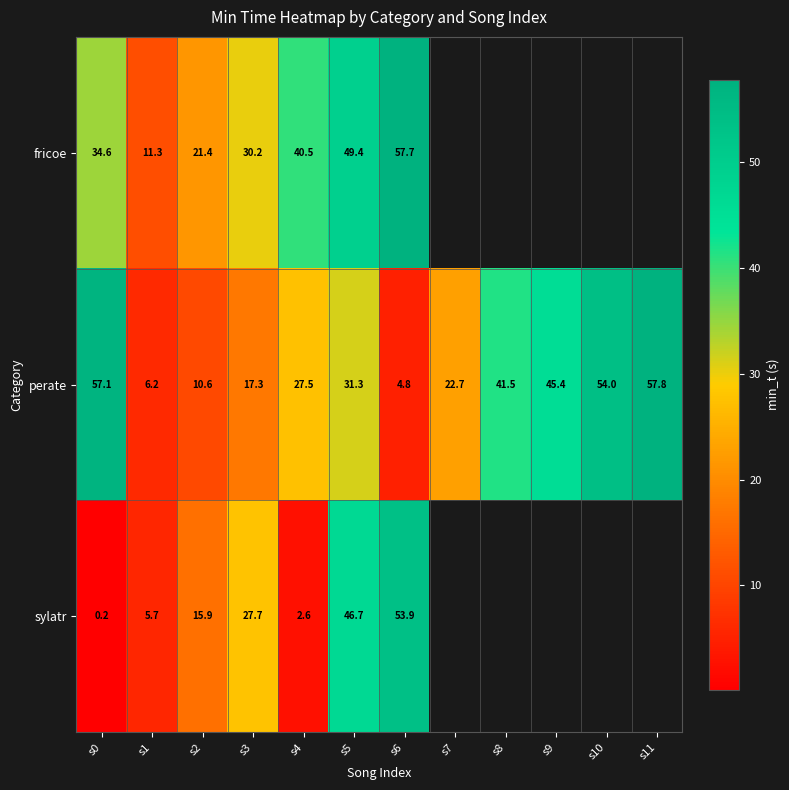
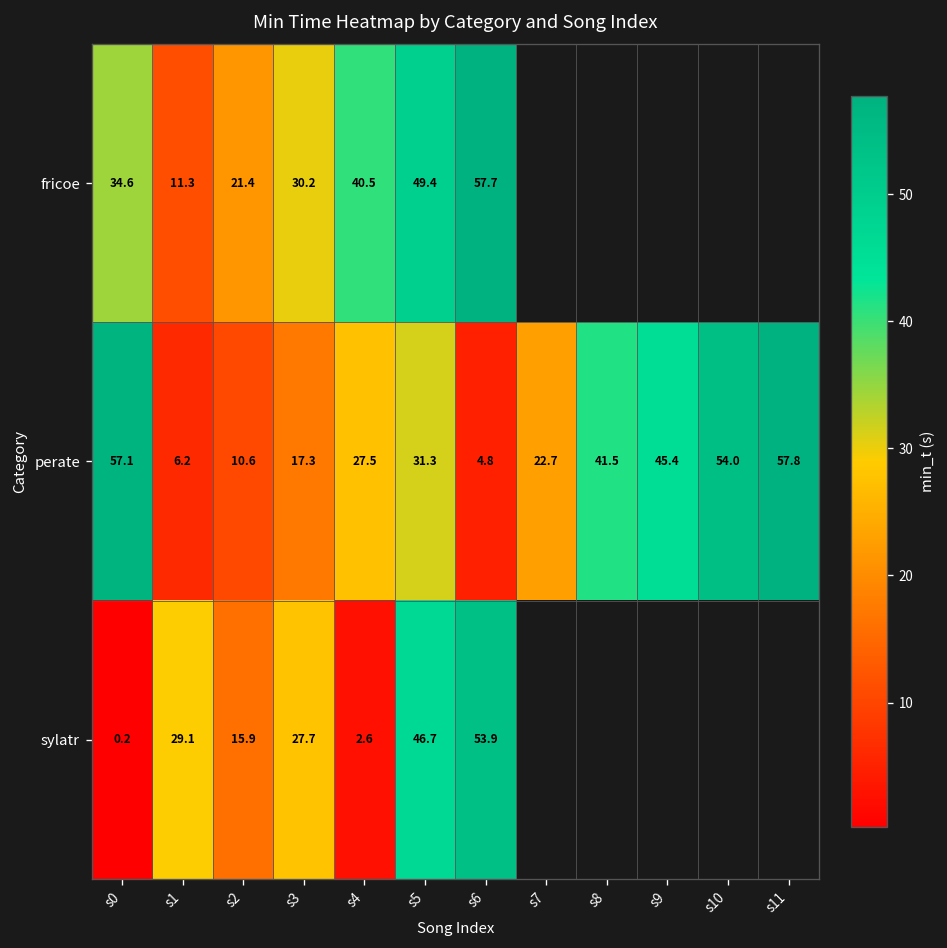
sylatr, s1: 5.7 -> 29.1
